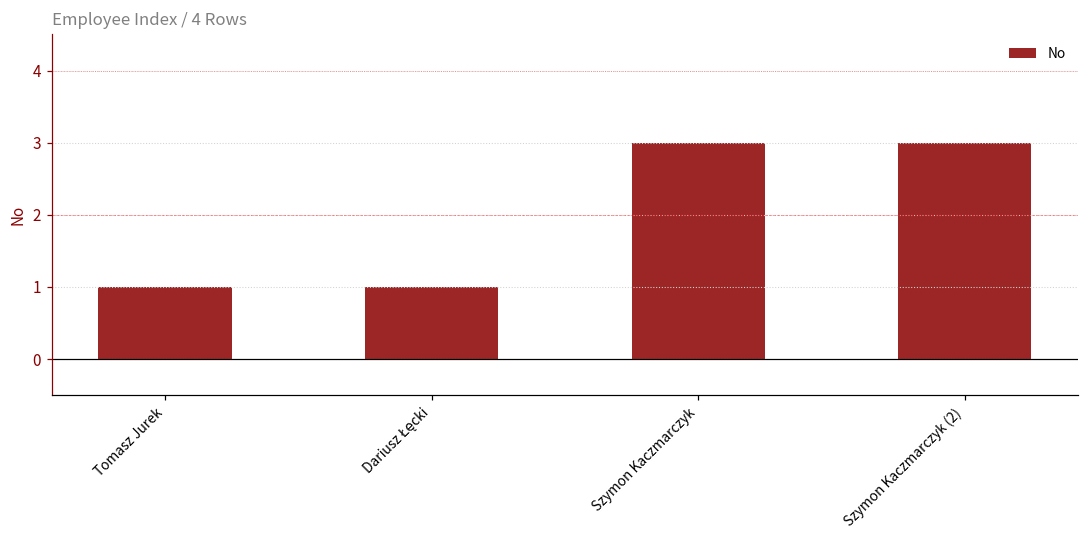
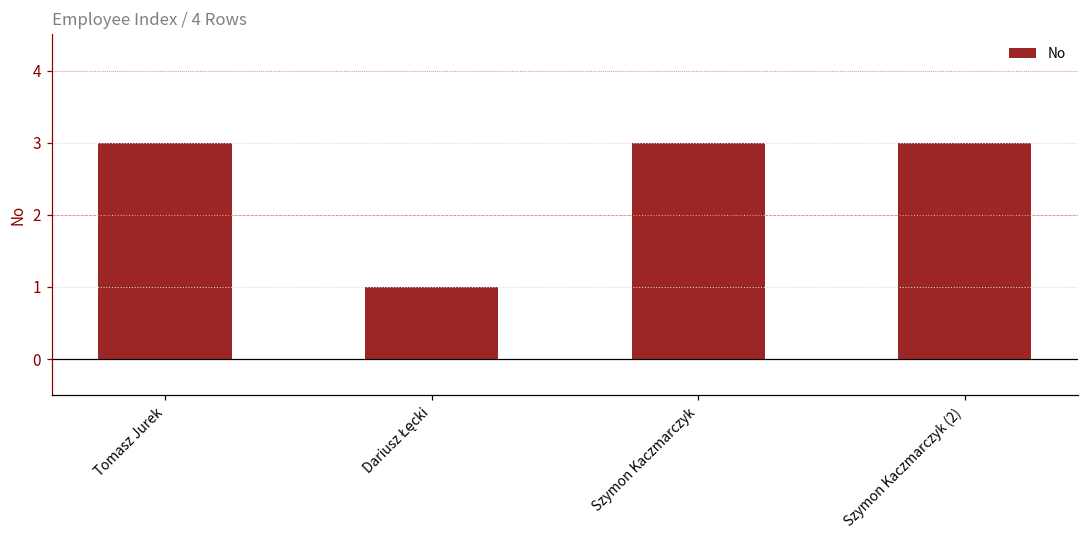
Tomasz Jurek: 1 -> 3
